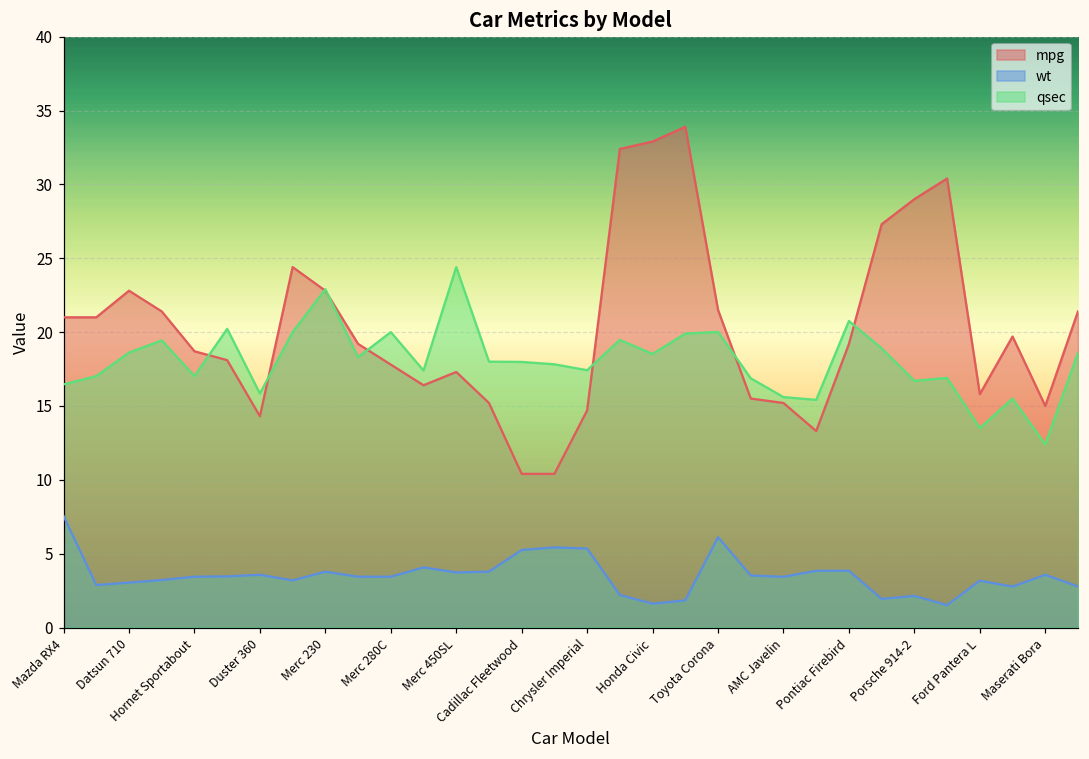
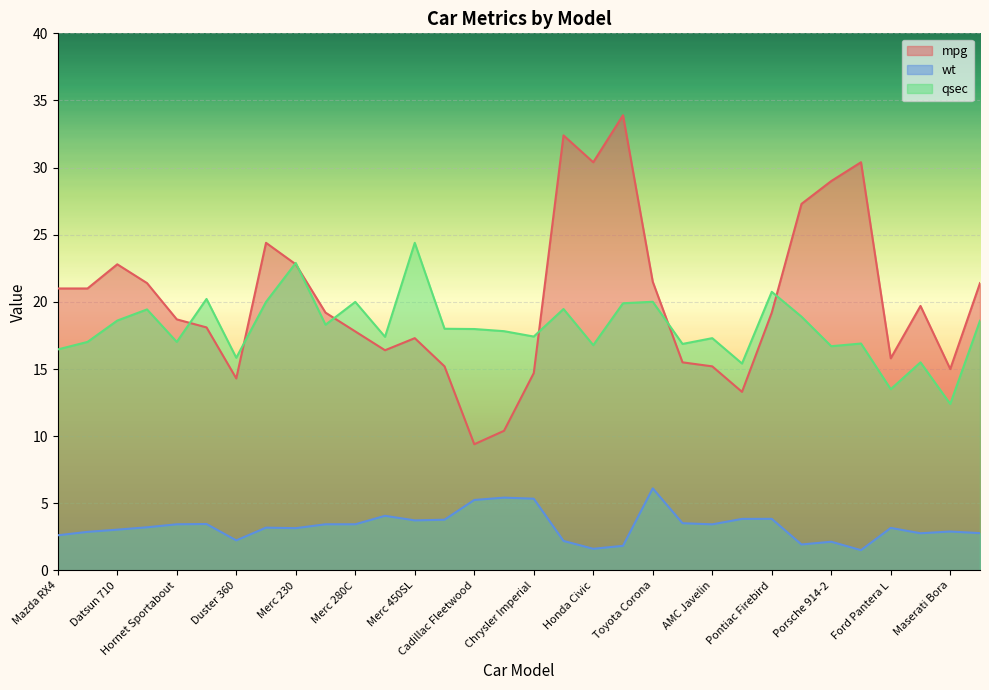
wt, Mazda RX4: 7.6 -> 2.6
wt, Duster 360: 3.6 -> 2.2
wt, Merc 230: 3.8 -> 3.2
mpg, Cadillac Fleetwood: 10.4 -> 9.4
mpg, Honda Civic: 32.9 -> 30.4
qsec, Honda Civic: 18.5 -> 16.8
qsec, AMC Javelin: 15.6 -> 17.3
wt, Maserati Bora: 3.6 -> 2.9
